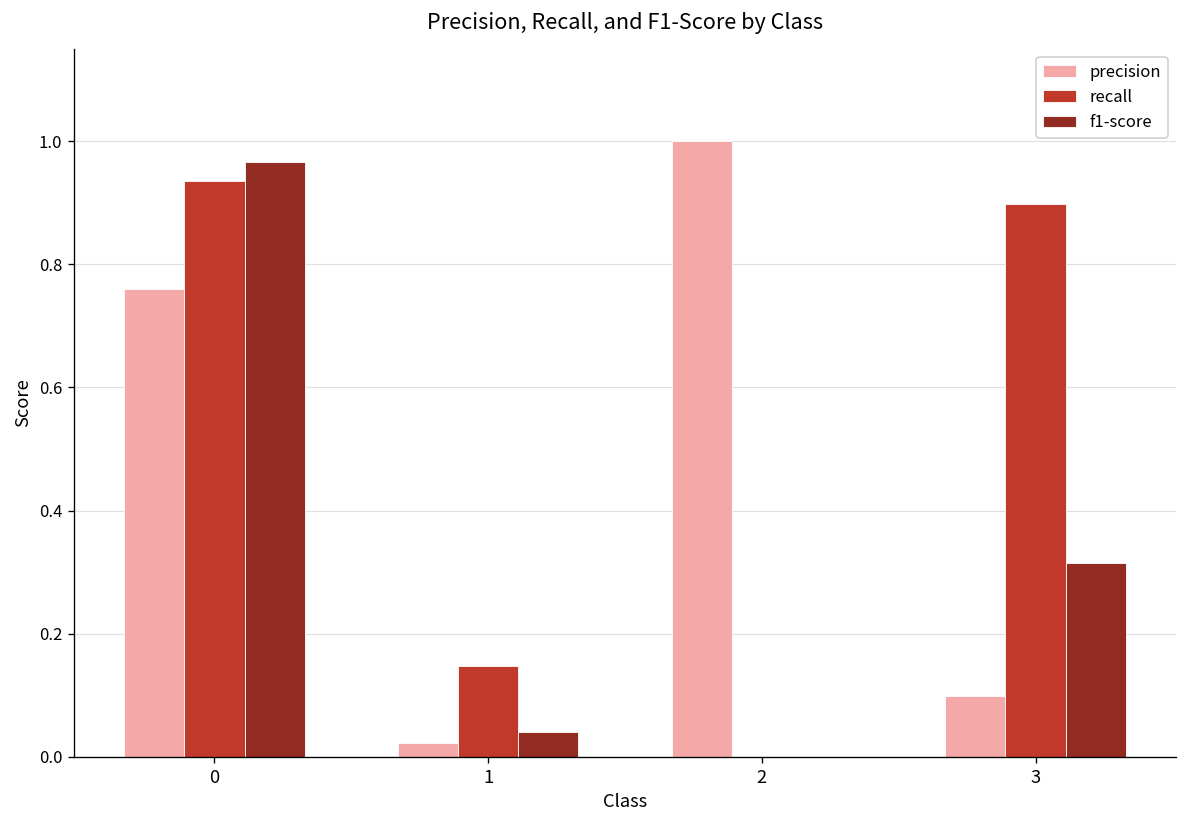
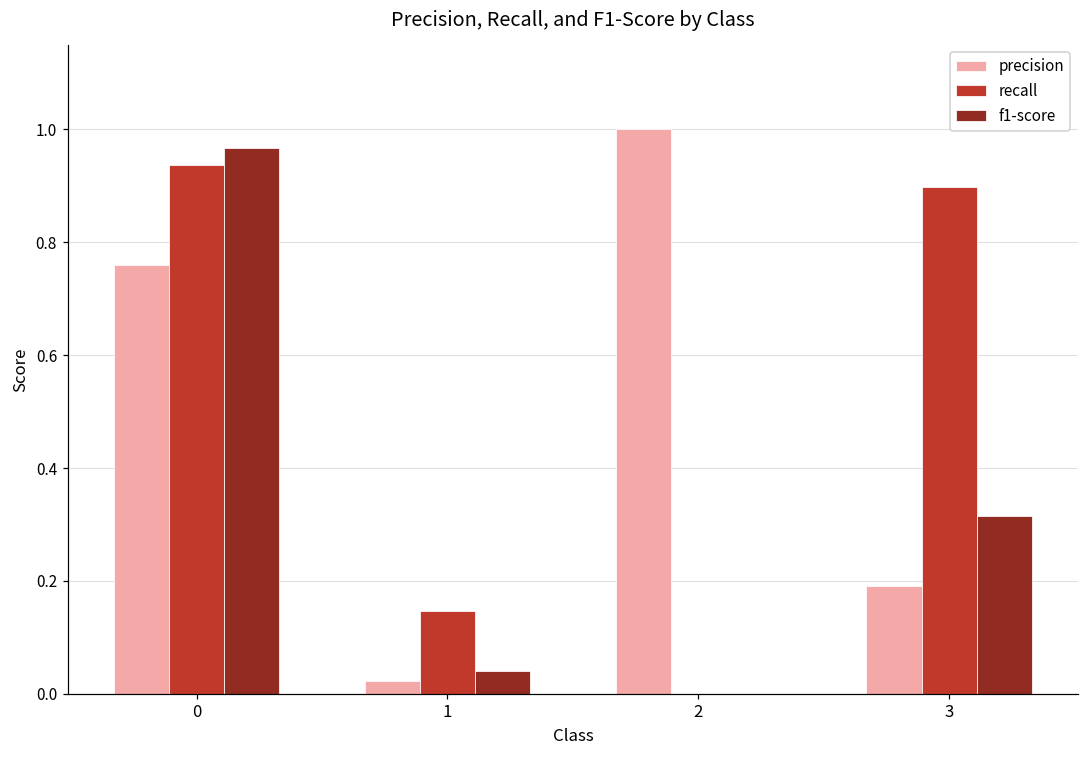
precision, 3: 0.10 -> 0.19
